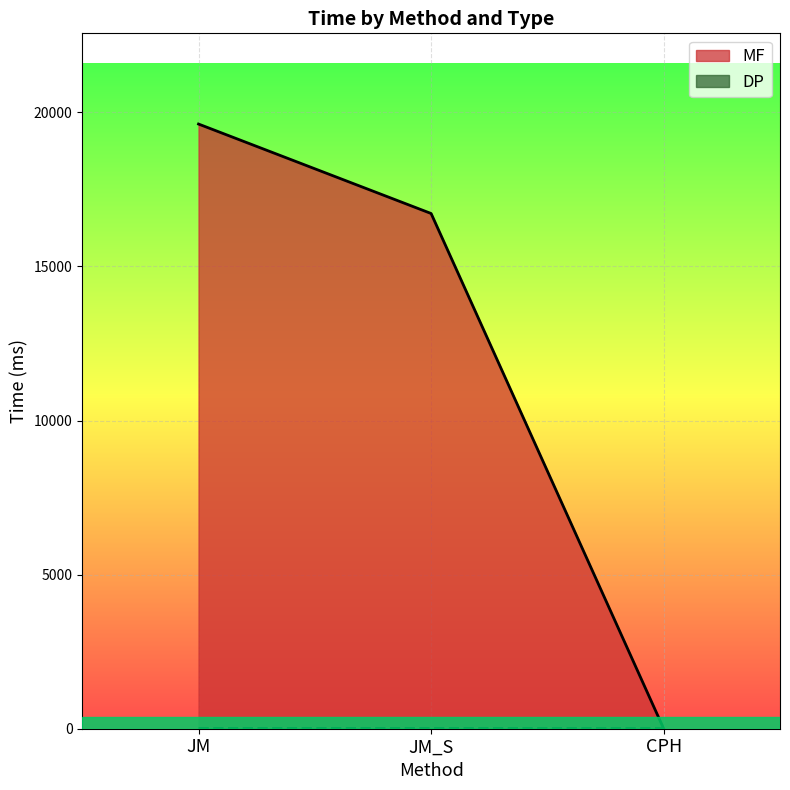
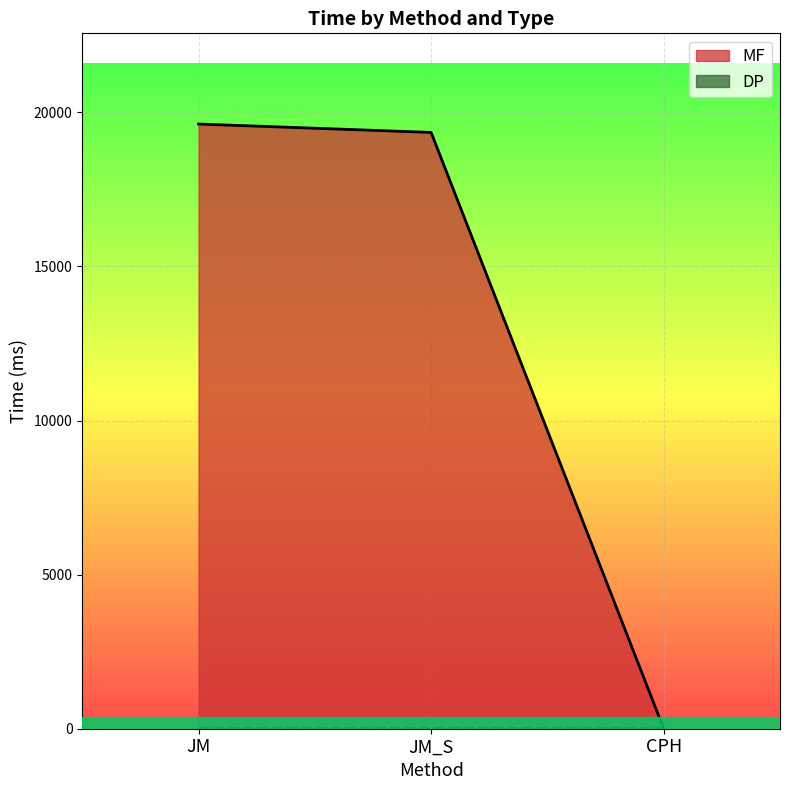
MF, JM_S: 16700 -> 19400
